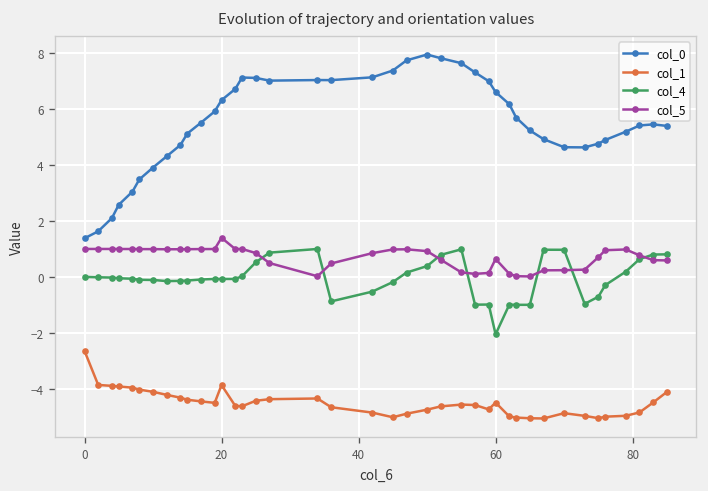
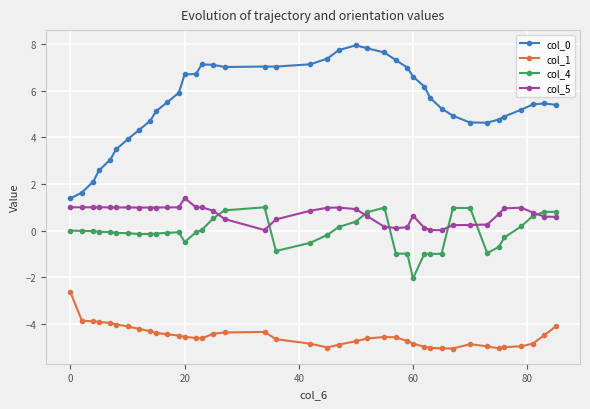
col_0, 20: 6.3 -> 6.7
col_1, 20: -3.9 -> -4.6
col_4, 20: -0.1 -> -0.5
col_1, 60: -4.5 -> -4.9
